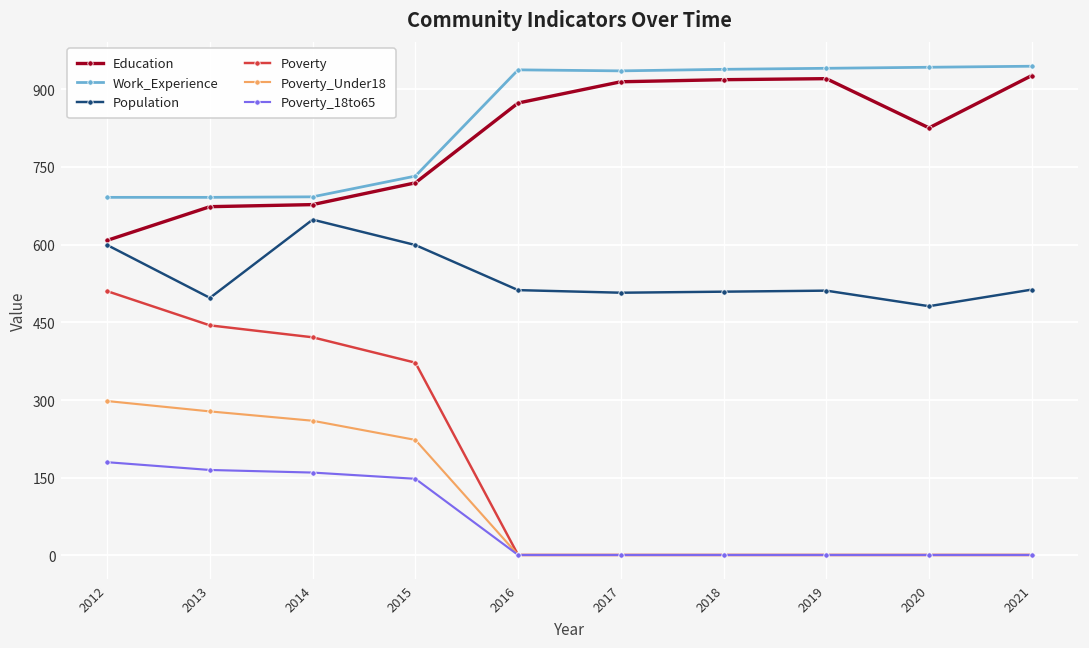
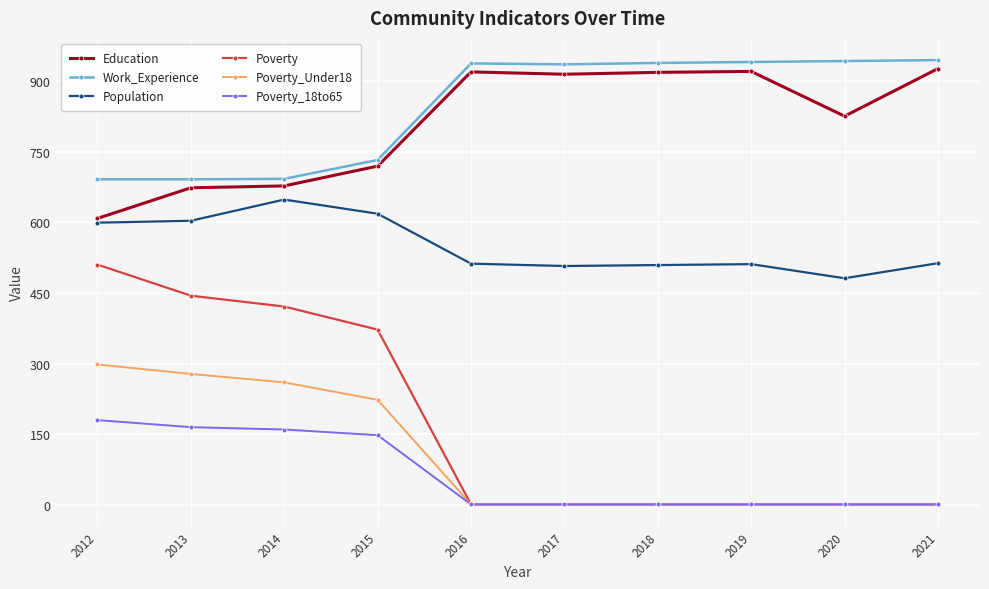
Population, 2013: 500 -> 600
Population, 2015: 600 -> 620
Education, 2016: 870 -> 920
